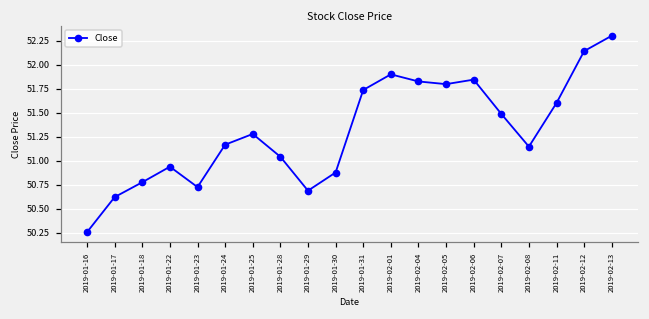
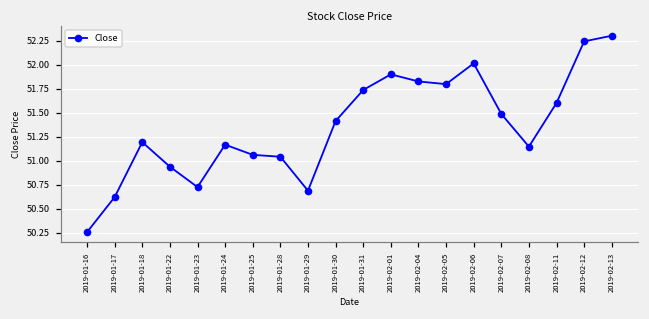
2019-01-18: 50.8 -> 51.2
2019-01-25: 51.3 -> 51.1
2019-01-30: 50.9 -> 51.4
2019-02-06: 51.8 -> 52.0
2019-02-12: 52.1 -> 52.2
